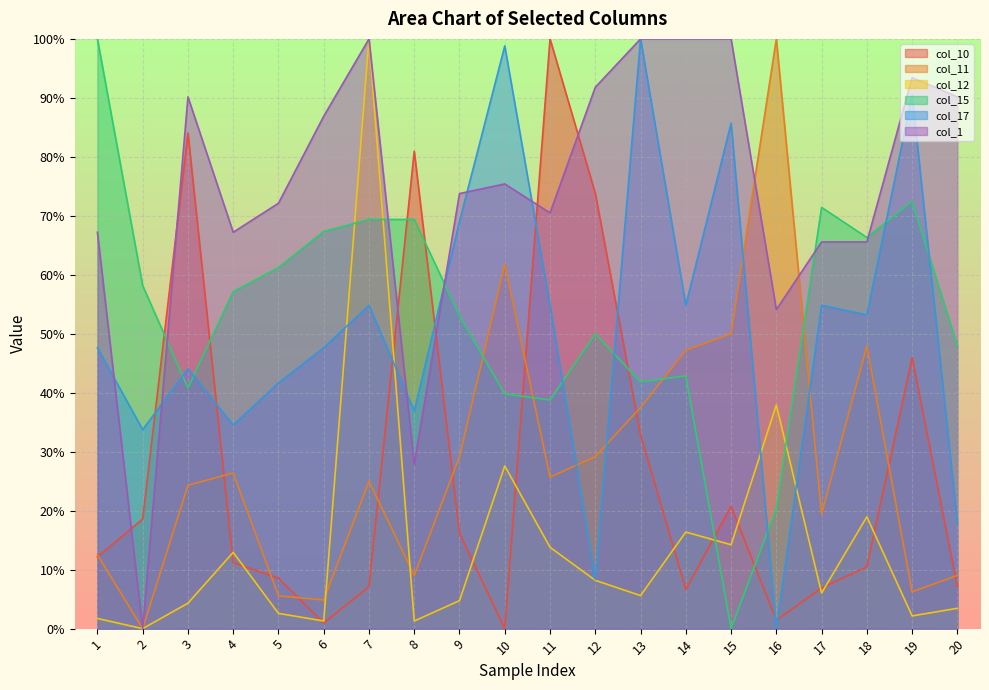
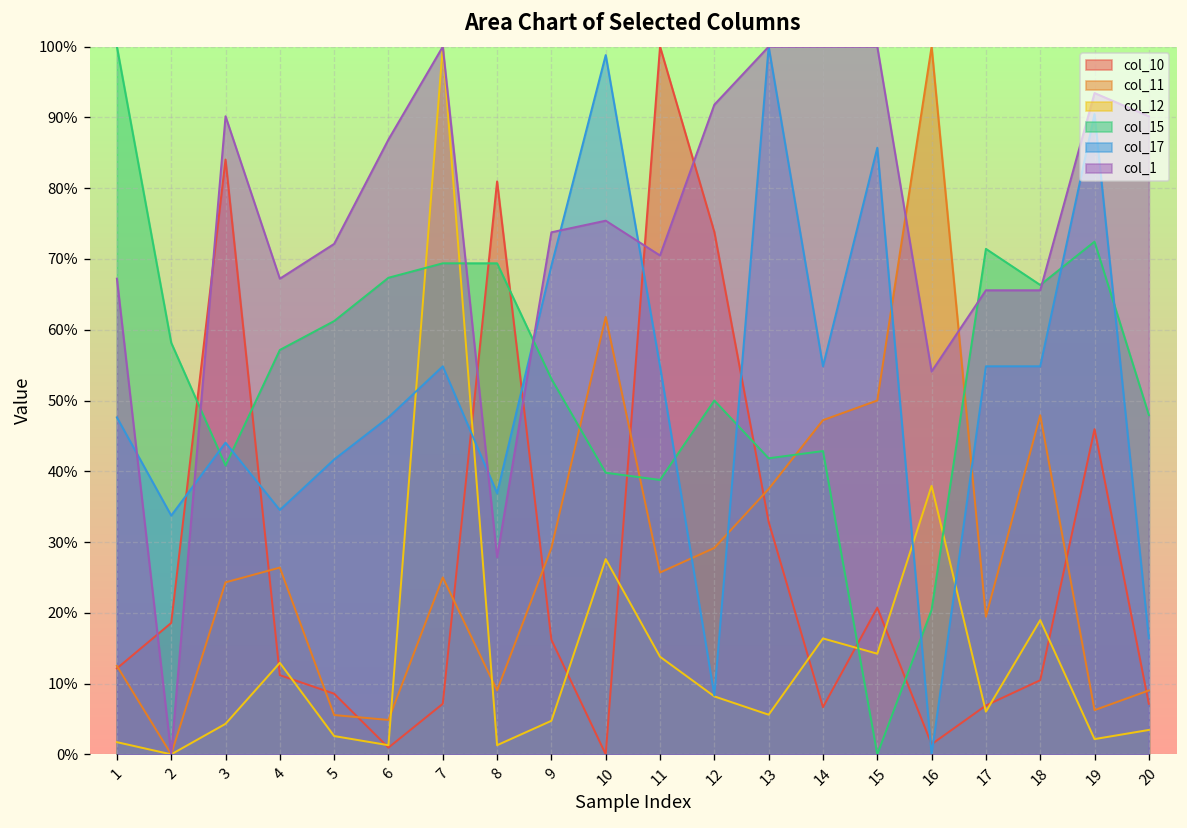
col_17, 18: 53% -> 55%
col_17, 20: 18% -> 16%
